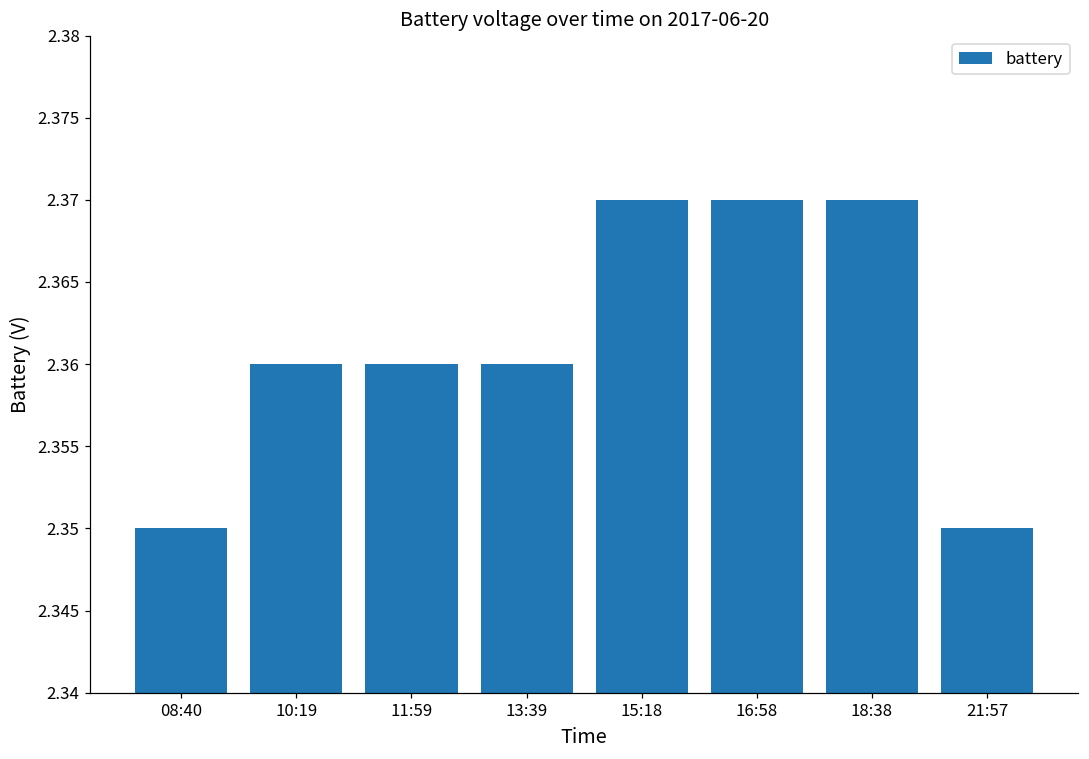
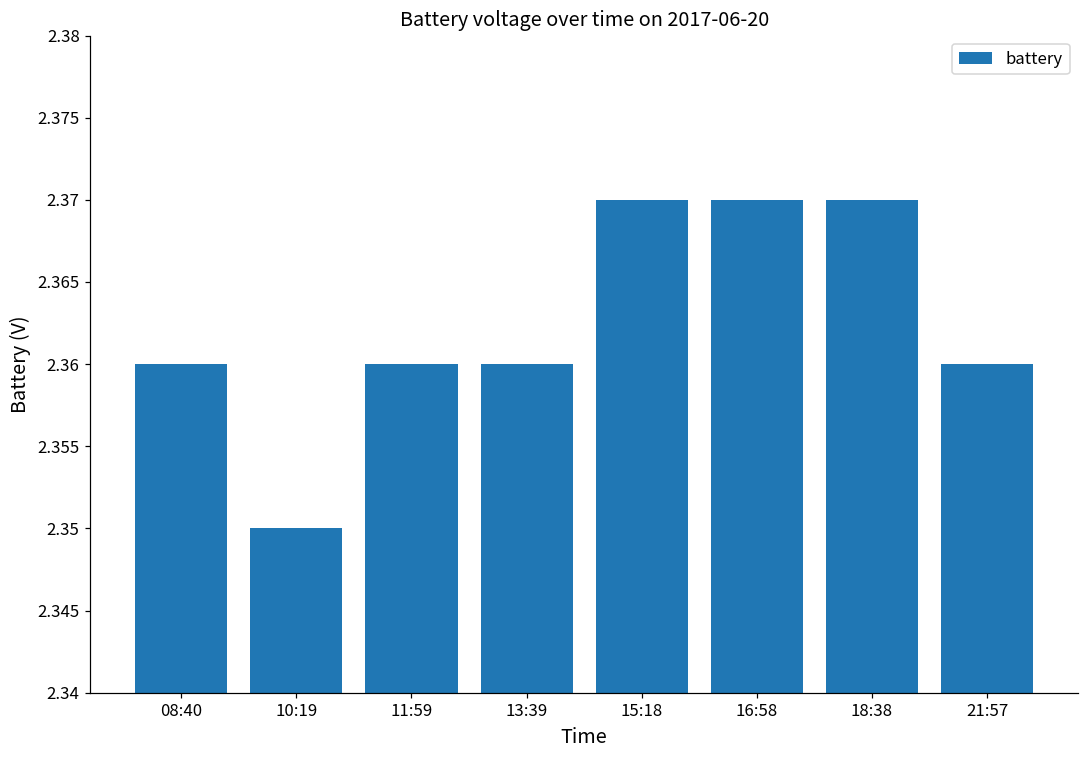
08:40: 2.35 -> 2.36
10:19: 2.36 -> 2.35
21:57: 2.35 -> 2.36
